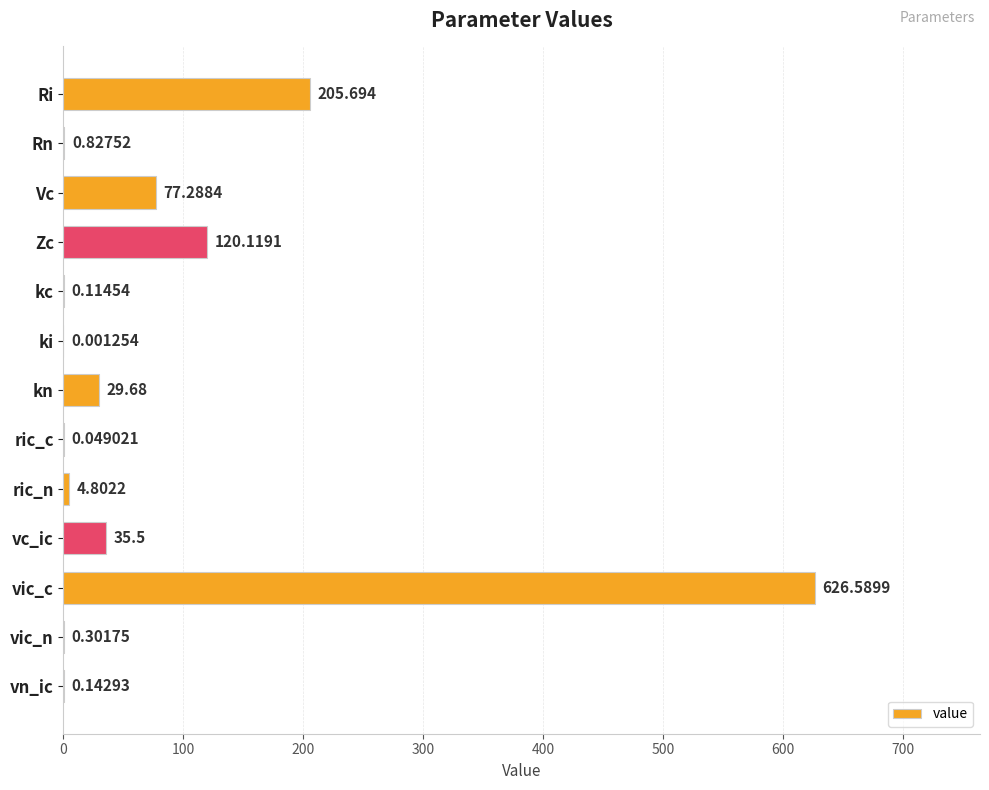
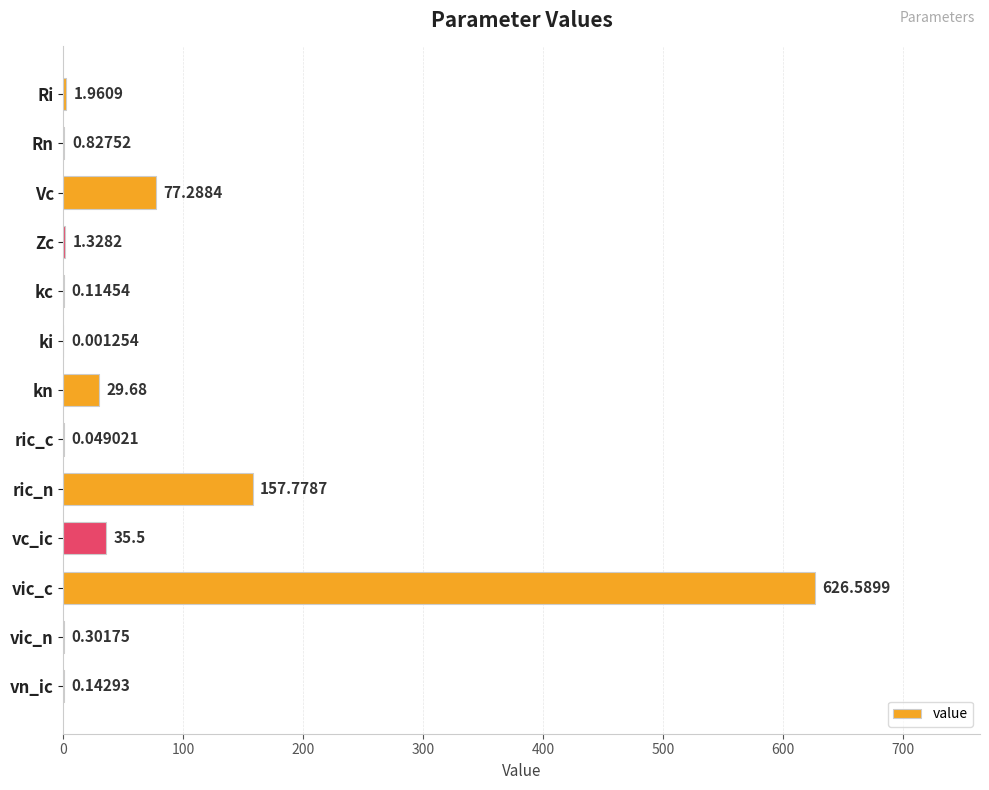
Ri: 205.694 -> 1.9609
Zc: 120.1191 -> 1.3282
ric_n: 4.8022 -> 157.7787
